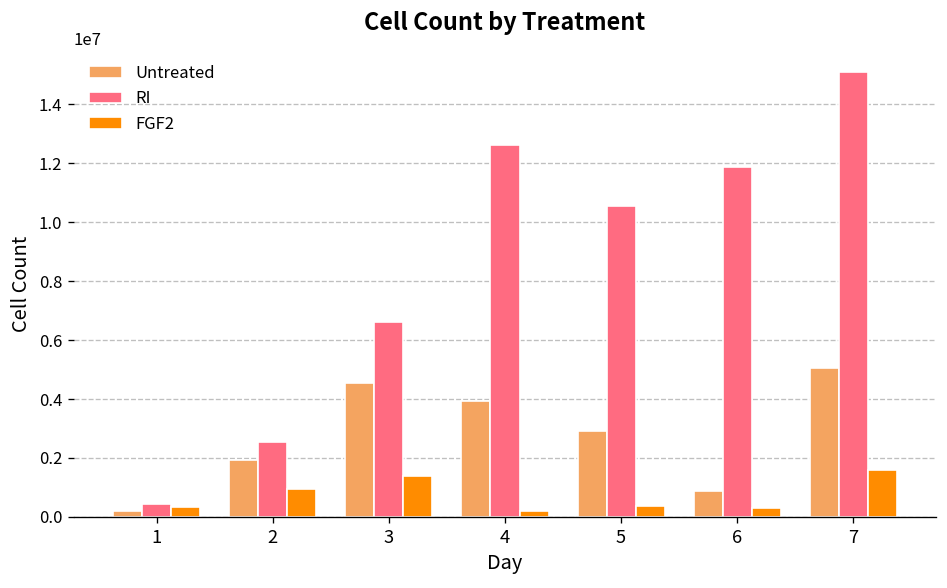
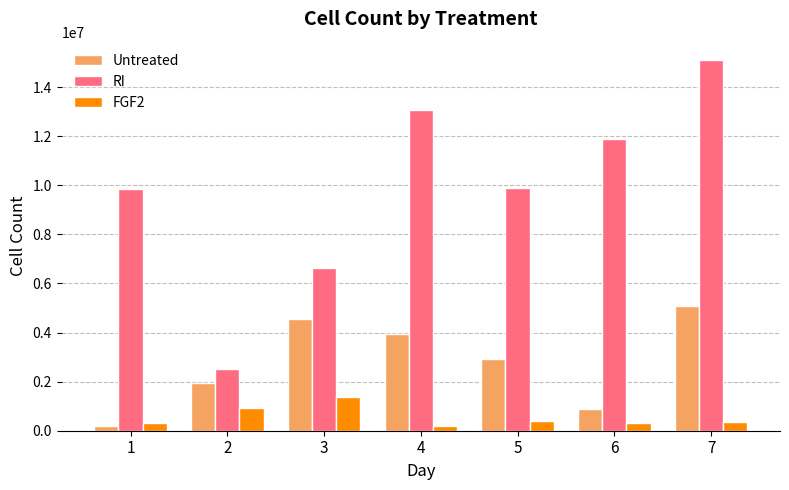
RI, 1: 400000 -> 9900000
RI, 4: 12600000 -> 13100000
RI, 5: 10600000 -> 9900000
FGF2, 7: 1600000 -> 300000
